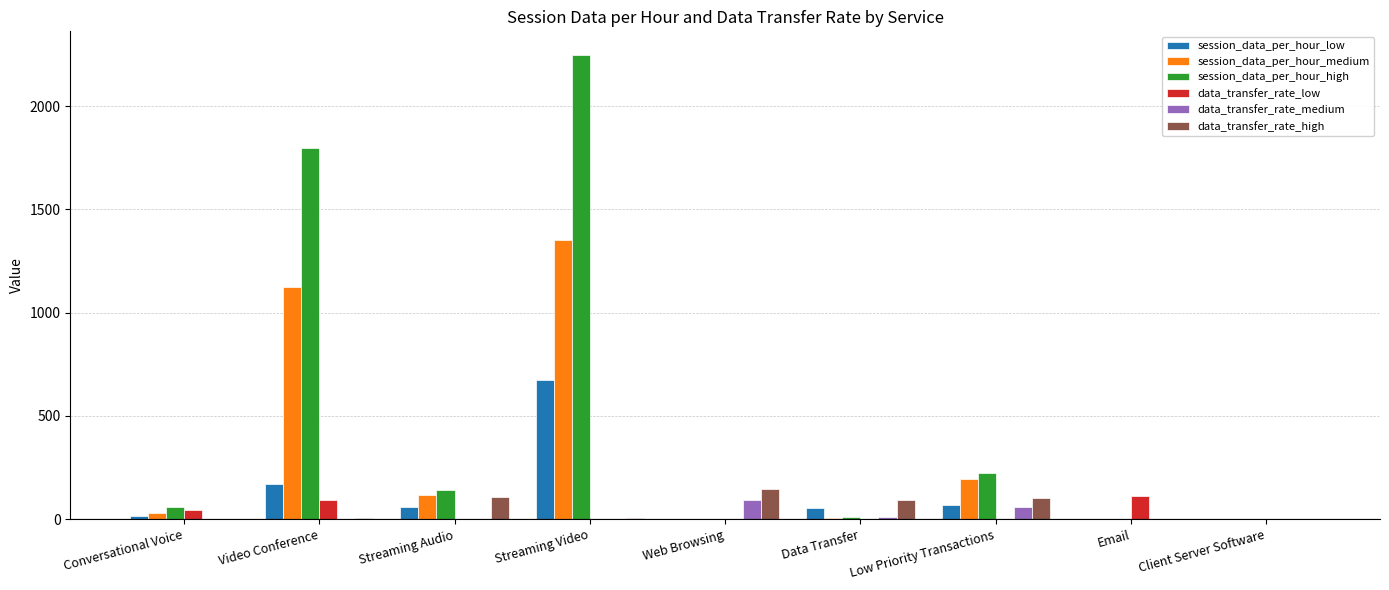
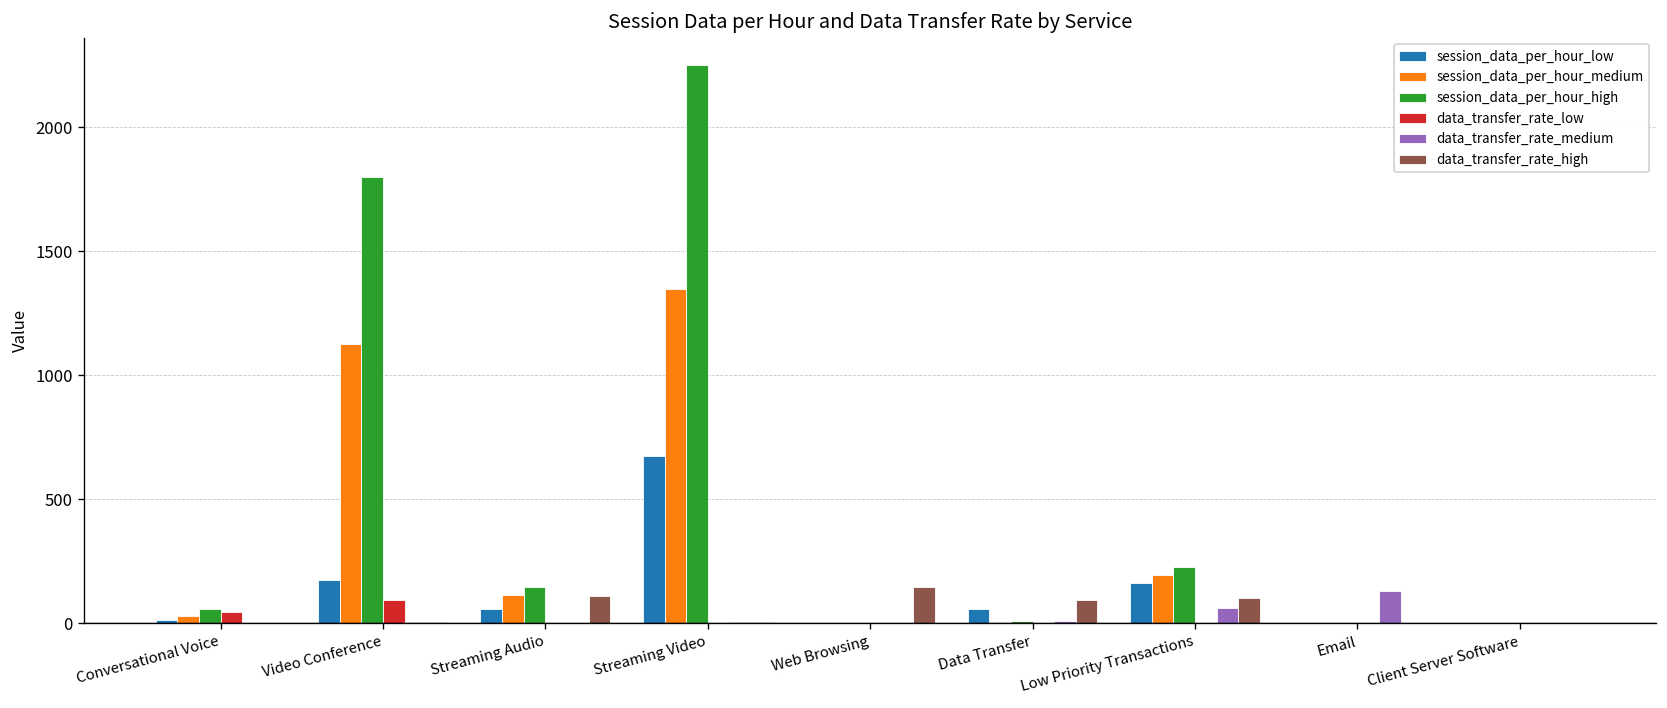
data_transfer_rate_medium, Web Browsing: 100 -> 0
session_data_per_hour_low, Low Priority Transactions: 70 -> 160
data_transfer_rate_low, Email: 110 -> 0
data_transfer_rate_medium, Email: 0 -> 130
